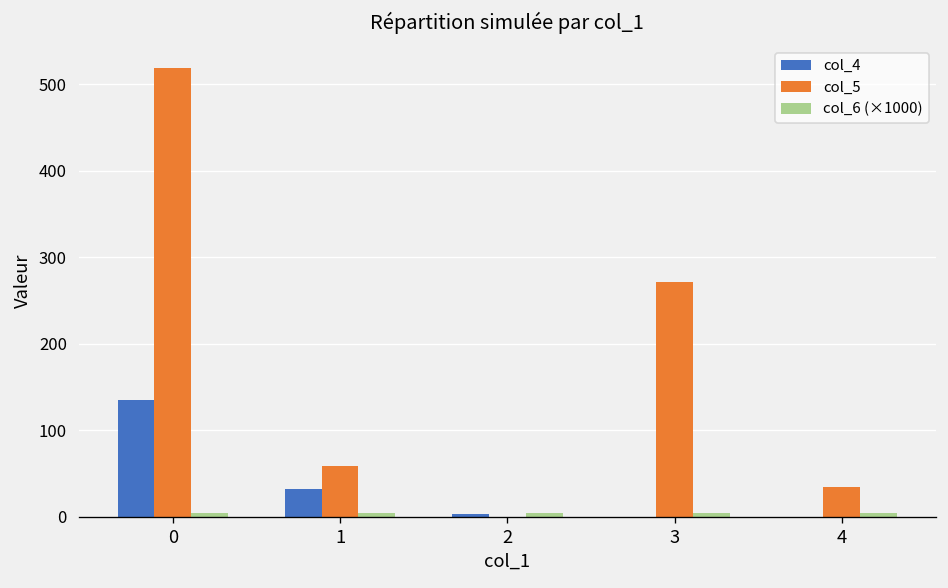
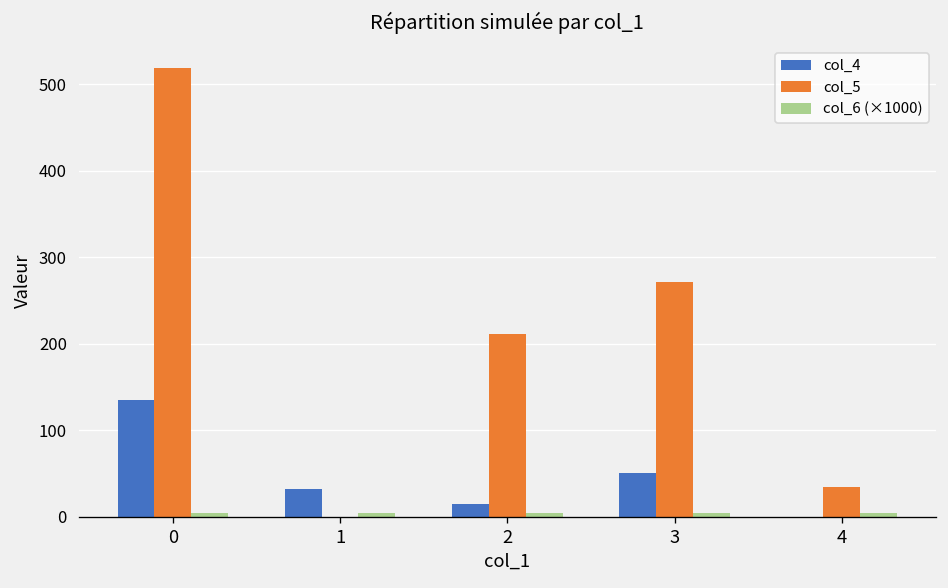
col_5, 1: 60 -> 0
col_4, 2: 0 -> 20
col_5, 2: 0 -> 210
col_4, 3: 0 -> 50
